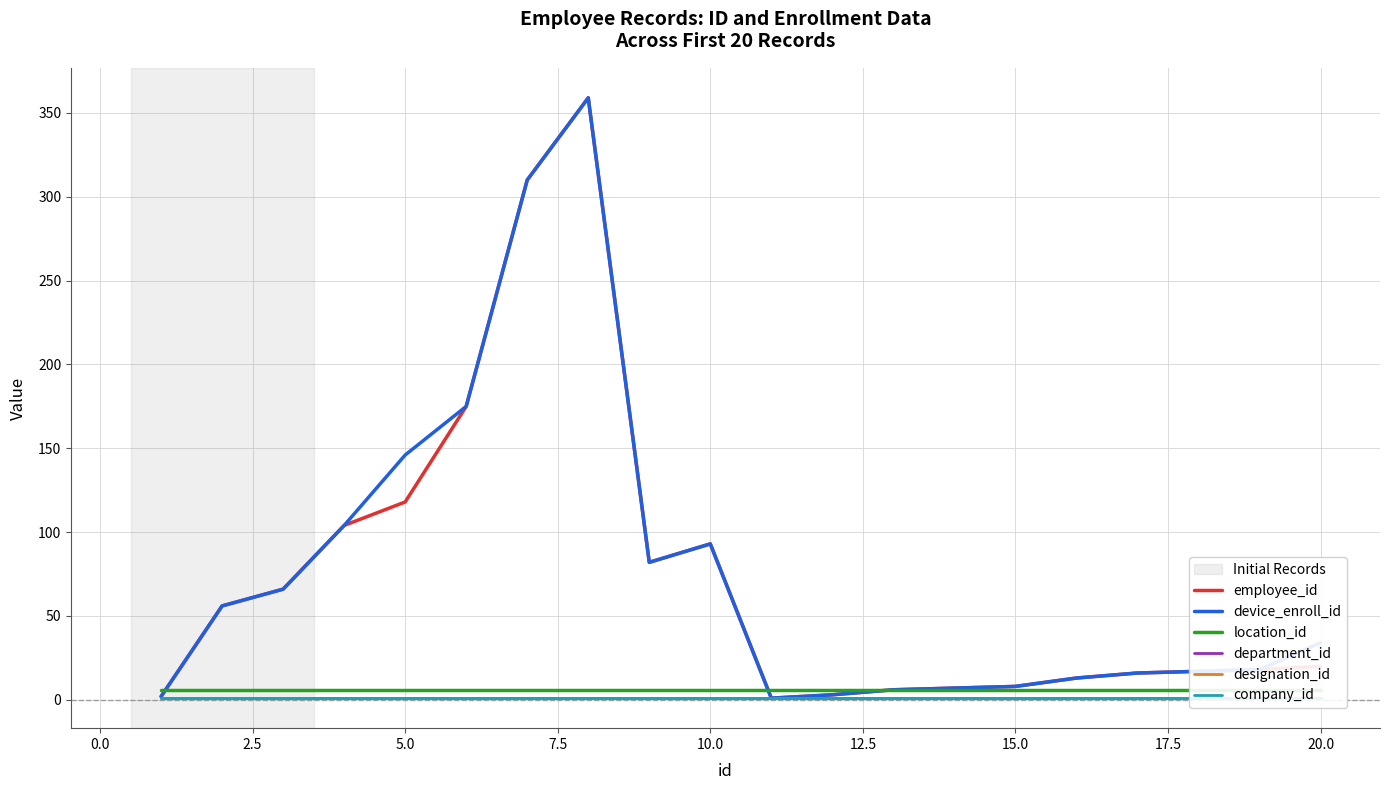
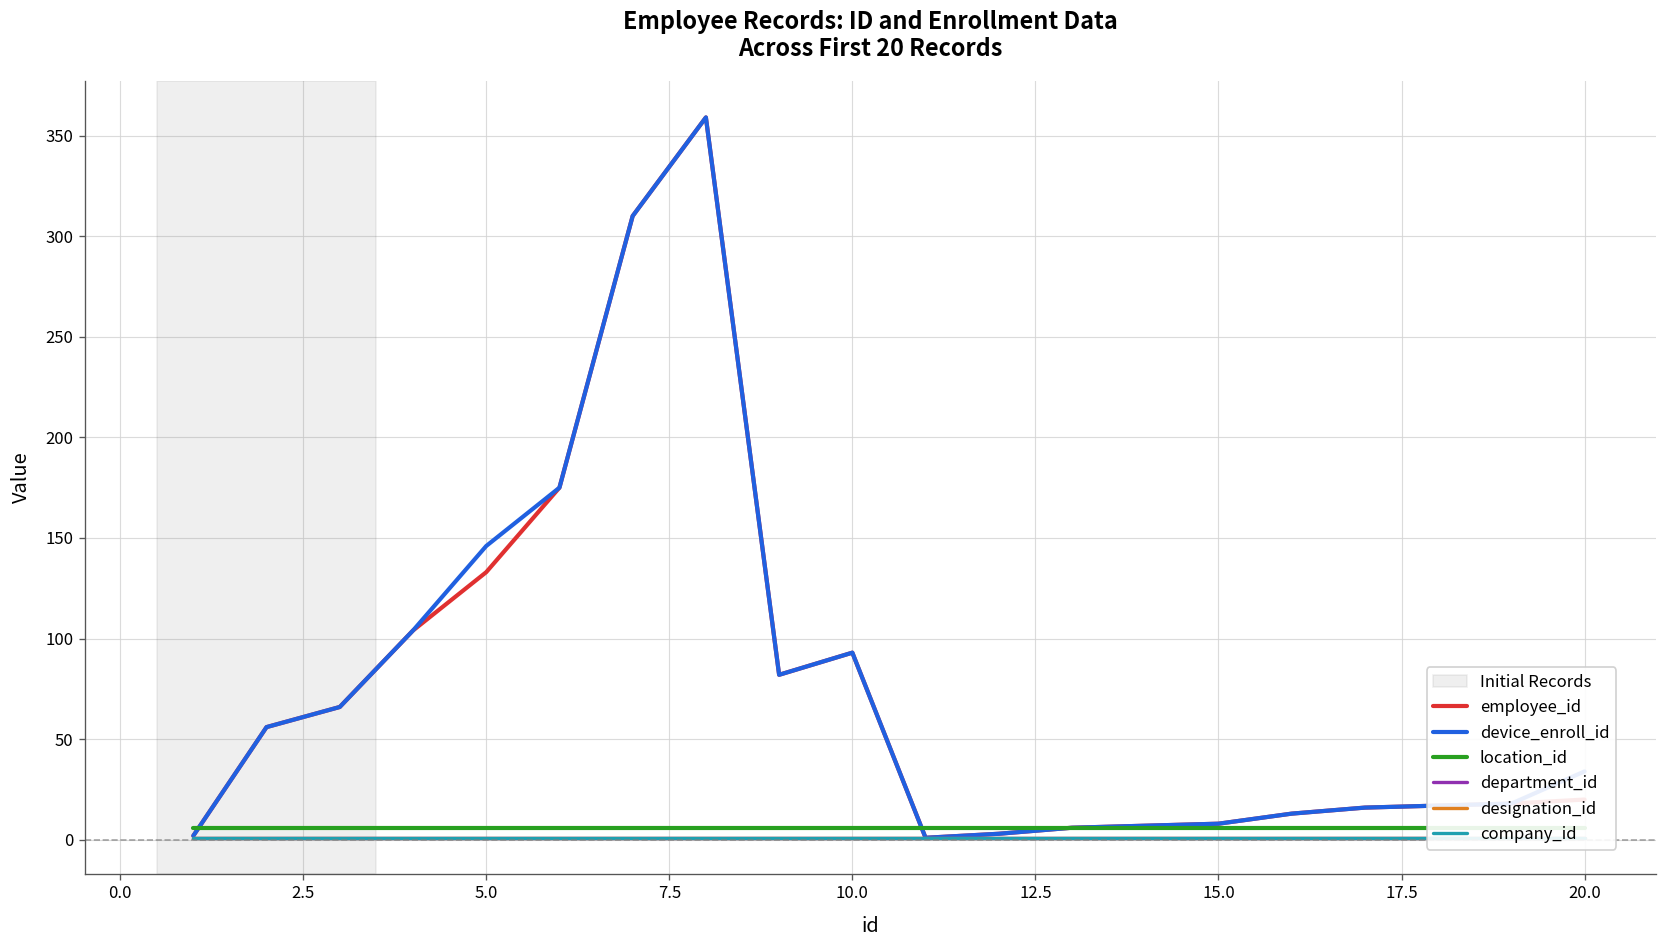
employee_id, 5.0: 118 -> 133
